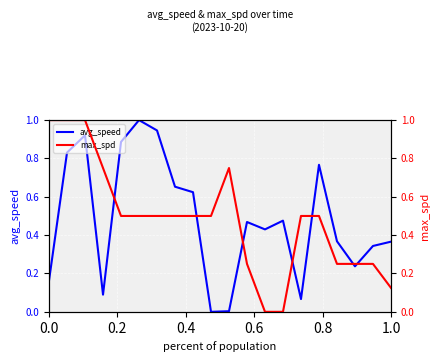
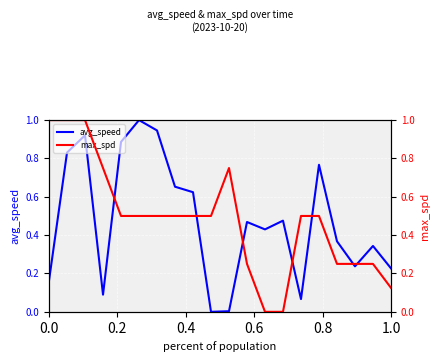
avg_speed, 1.0: 0.37 -> 0.23
